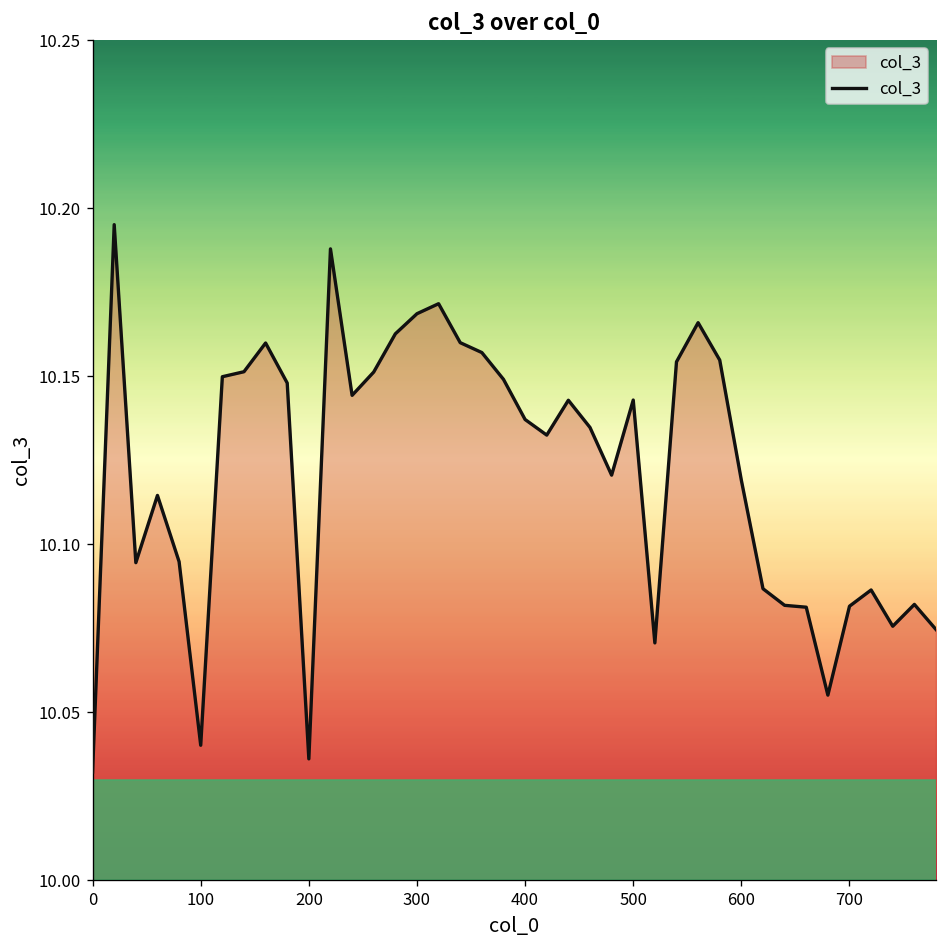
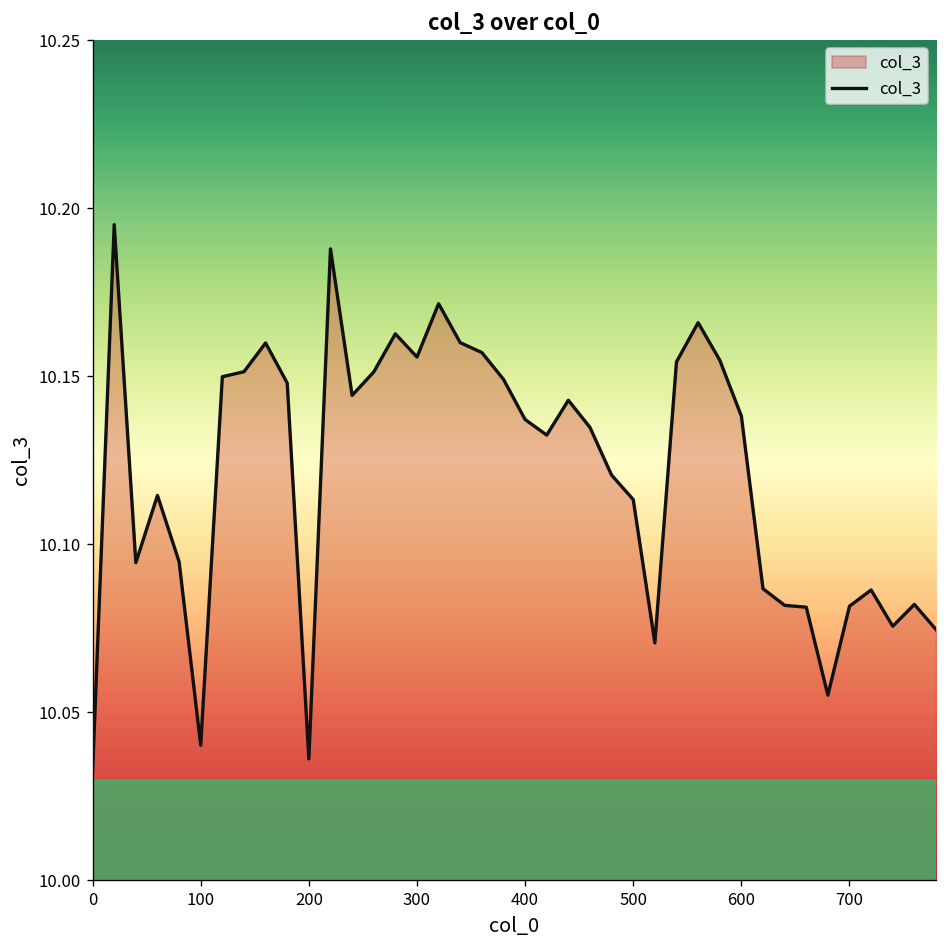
300: 10.169 -> 10.156
500: 10.143 -> 10.113
600: 10.119 -> 10.138
